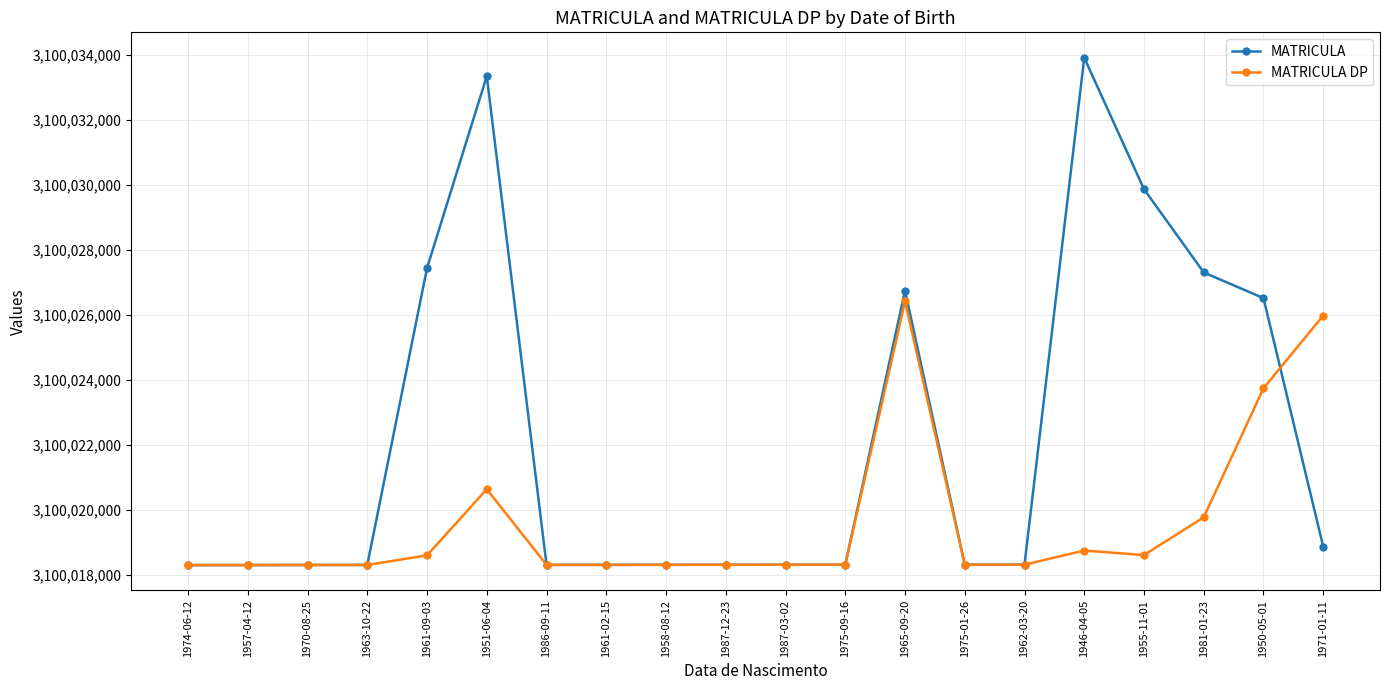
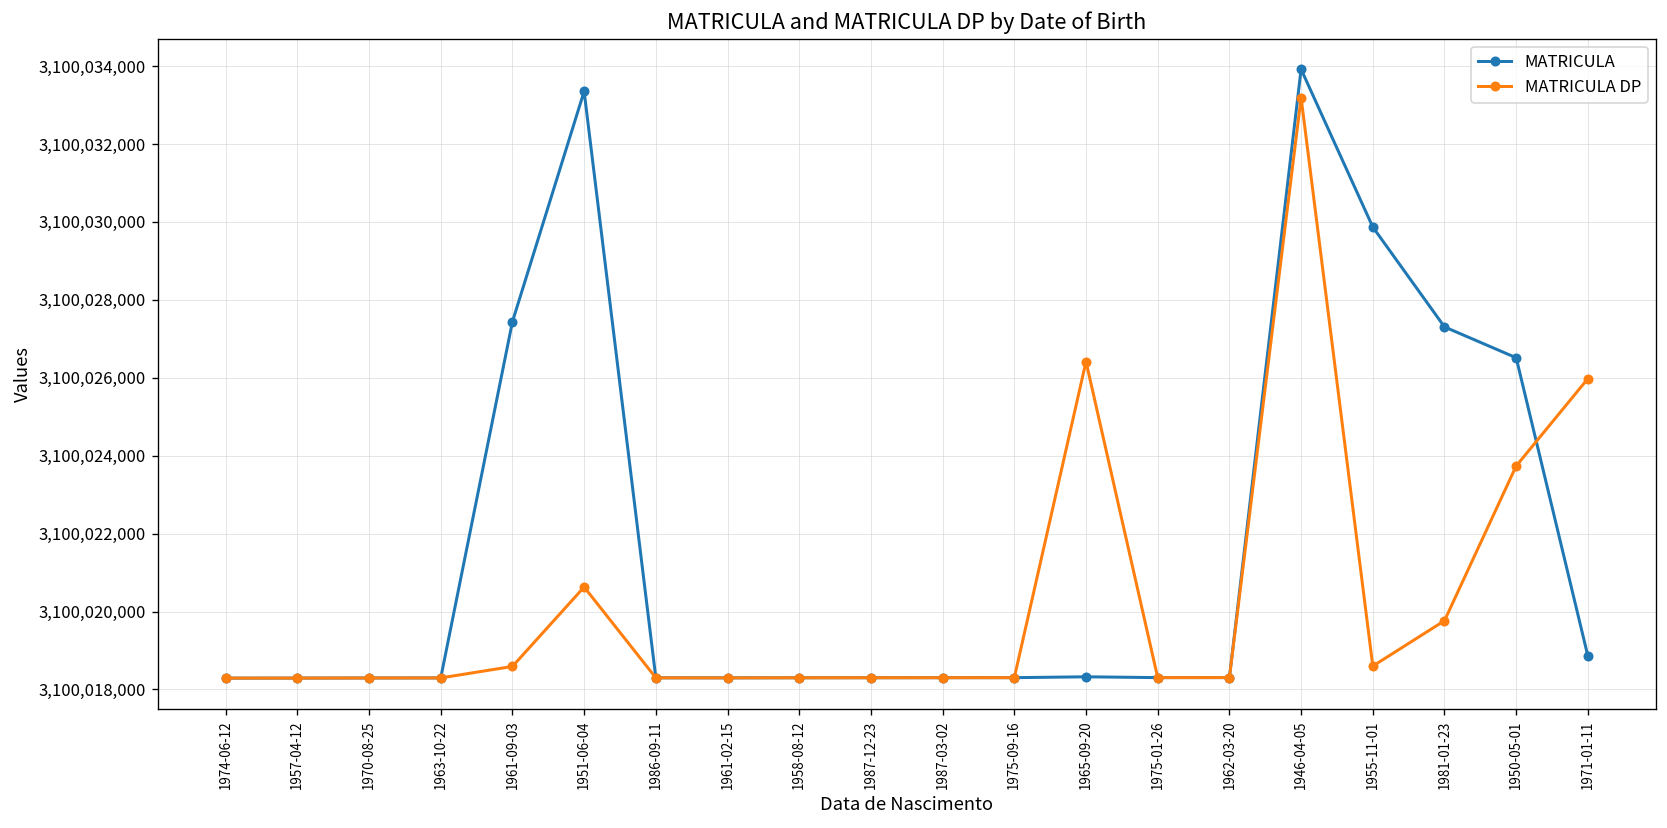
MATRICULA, 1965-09-20: 3,100,026,700 -> 3,100,018,300
MATRICULA DP, 1946-04-05: 3,100,018,700 -> 3,100,033,200
